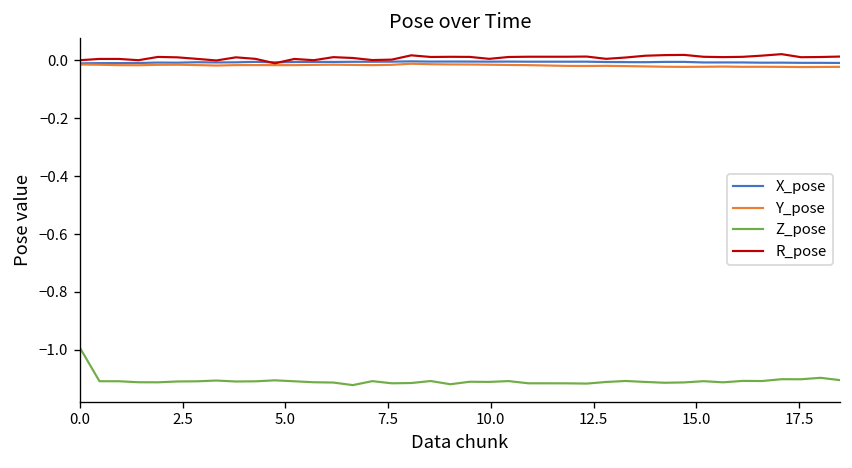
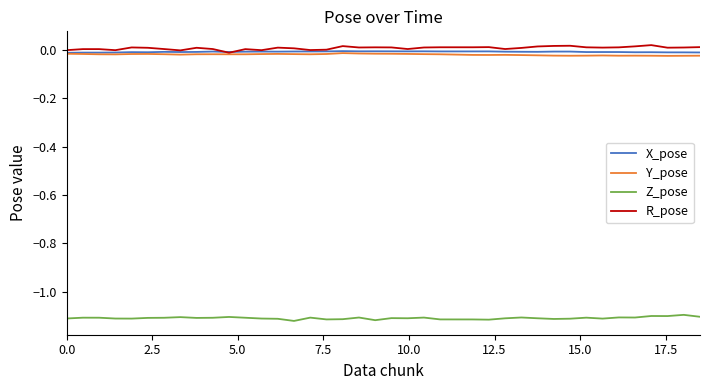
Z_pose, 0.0: -0.99 -> -1.11
